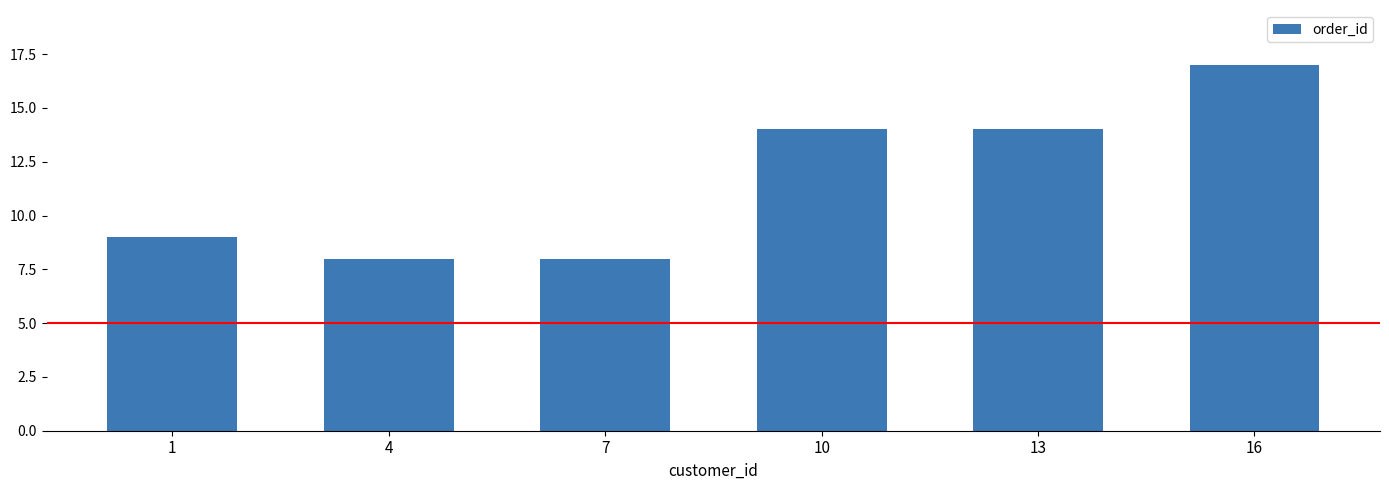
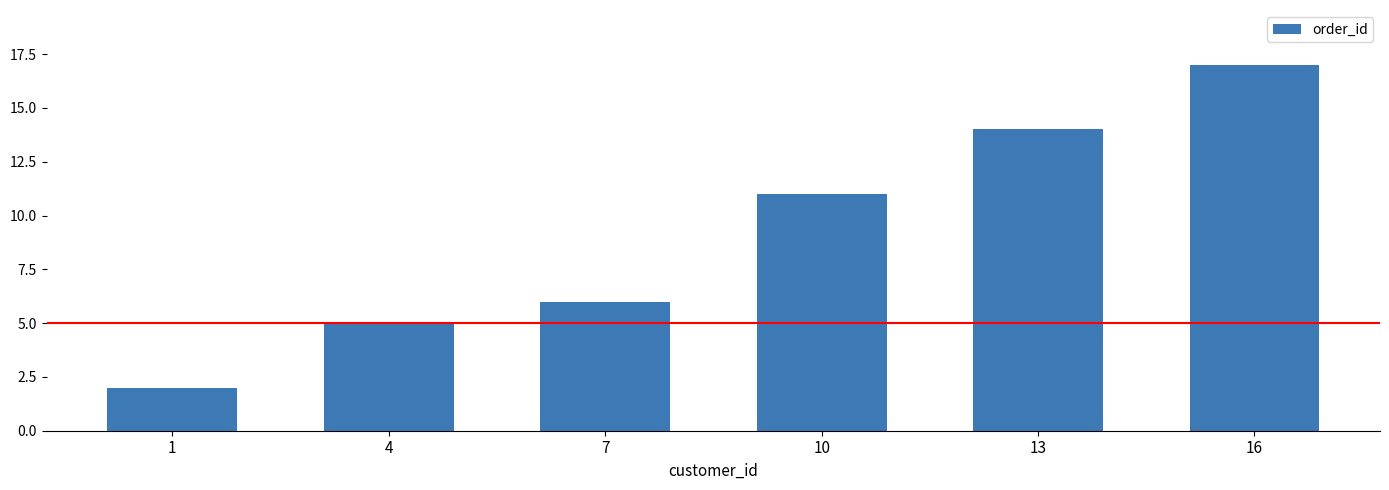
1: 9 -> 2
4: 8 -> 5
7: 8 -> 6
10: 14 -> 11
